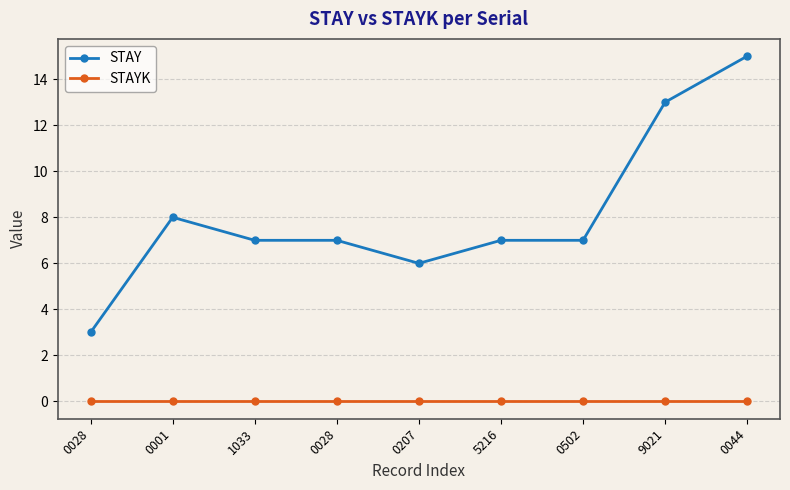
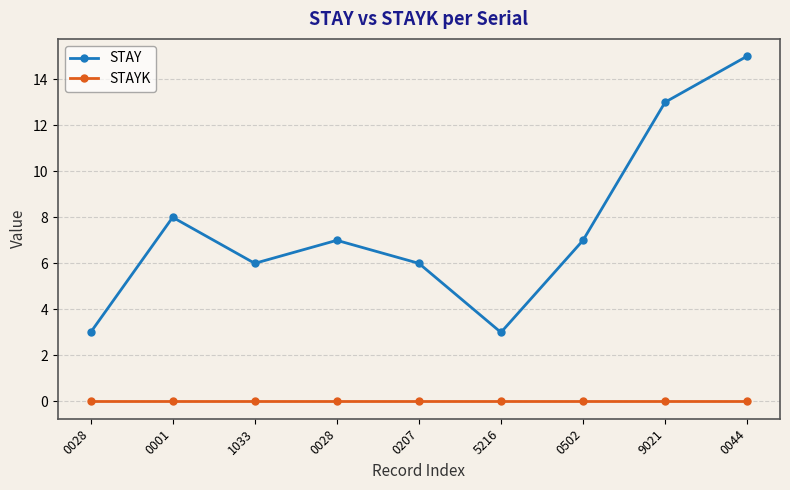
STAY, 1033: 7 -> 6
STAY, 5216: 7 -> 3
